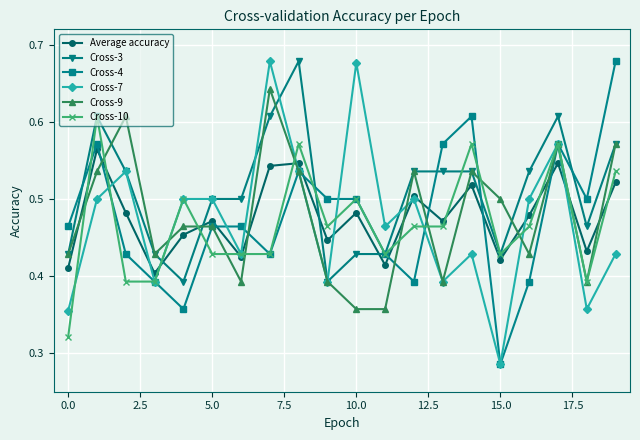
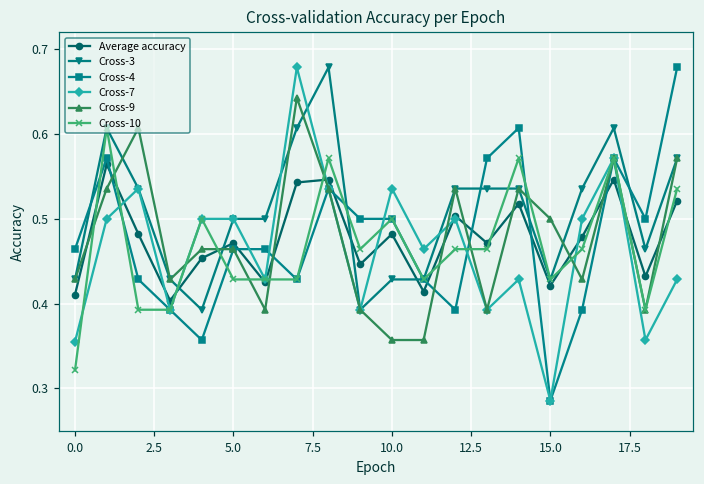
Cross-7, 10.0: 0.68 -> 0.54
